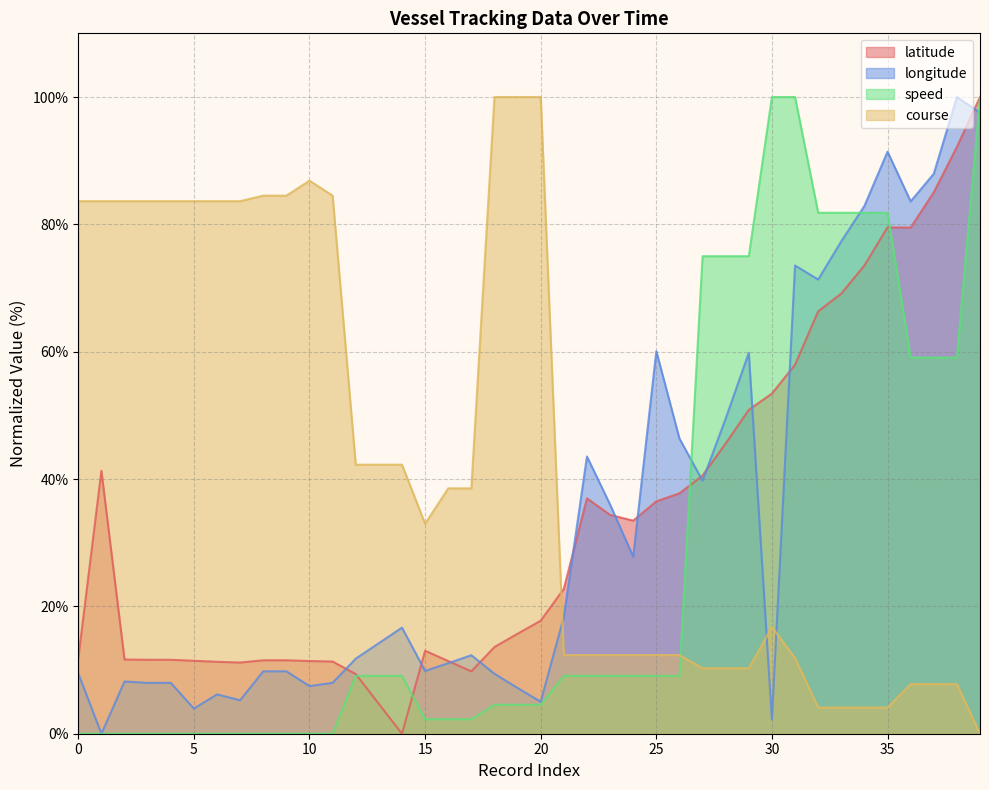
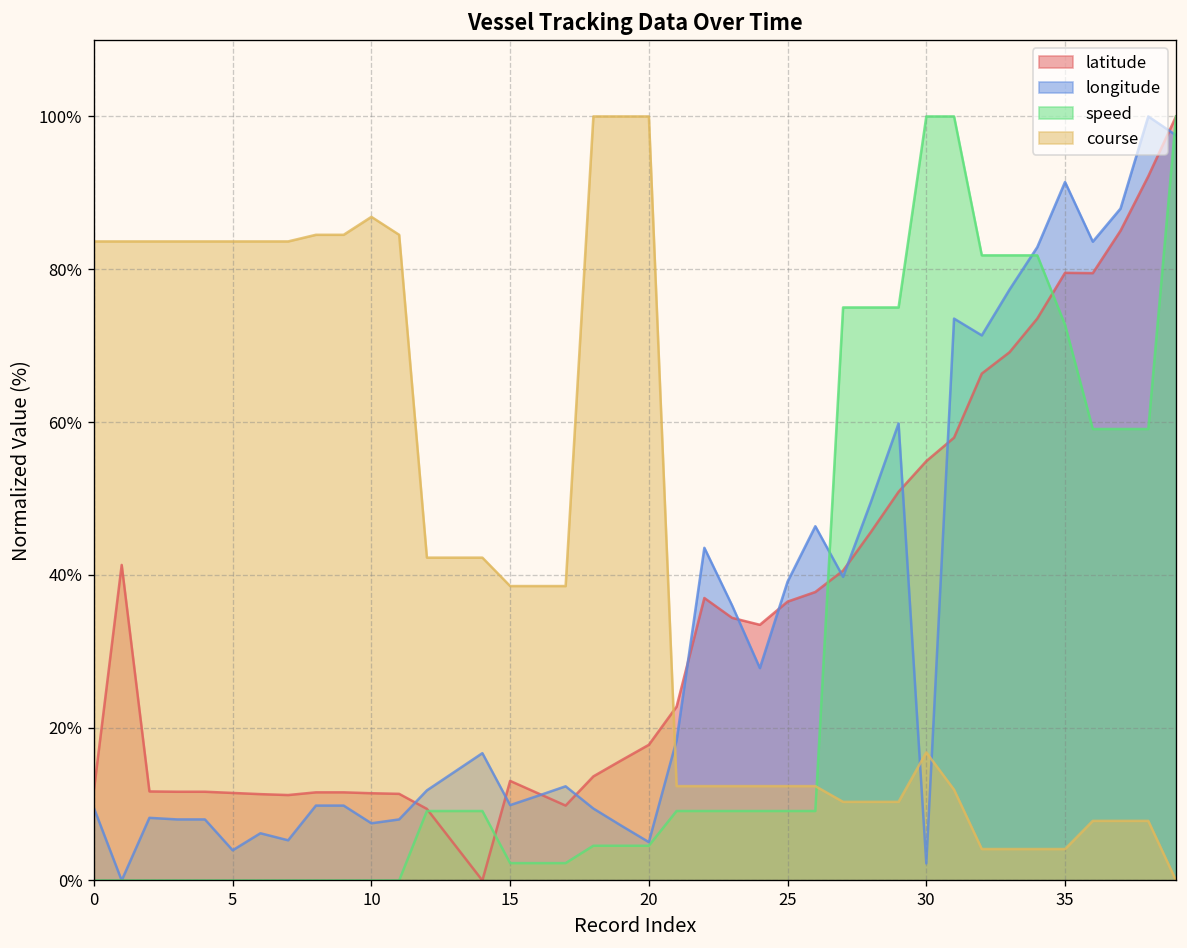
course, 15: 33% -> 39%
longitude, 25: 60% -> 39%
latitude, 30: 53% -> 55%
speed, 35: 82% -> 73%
